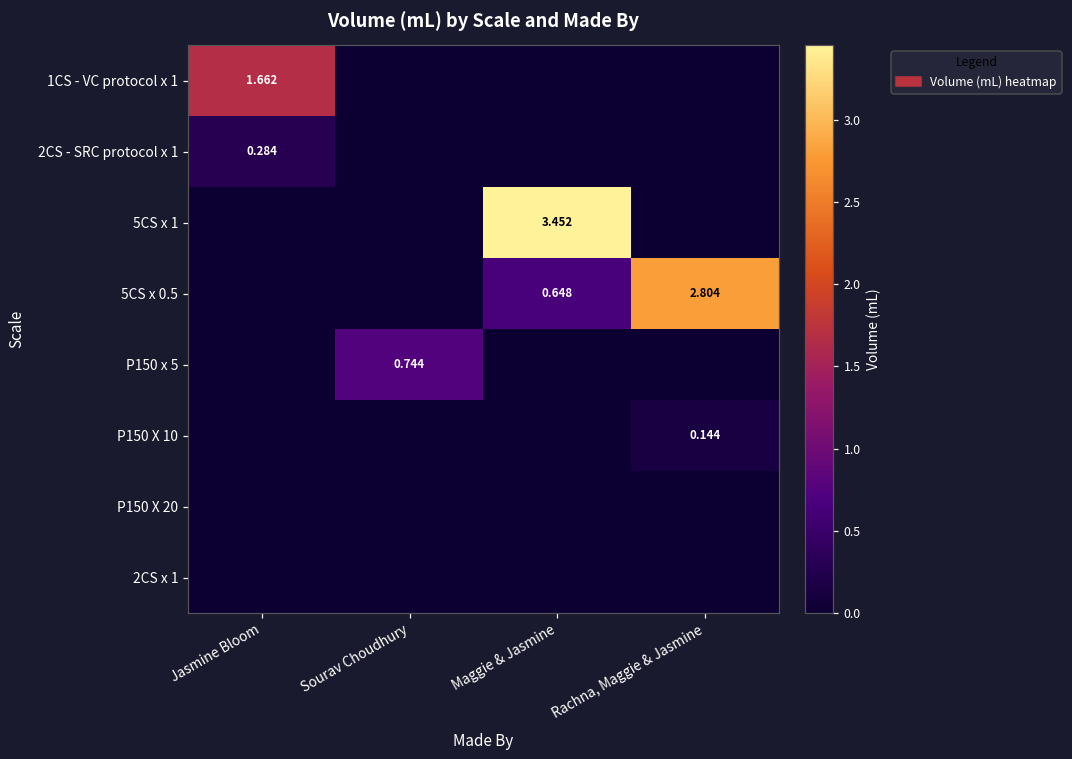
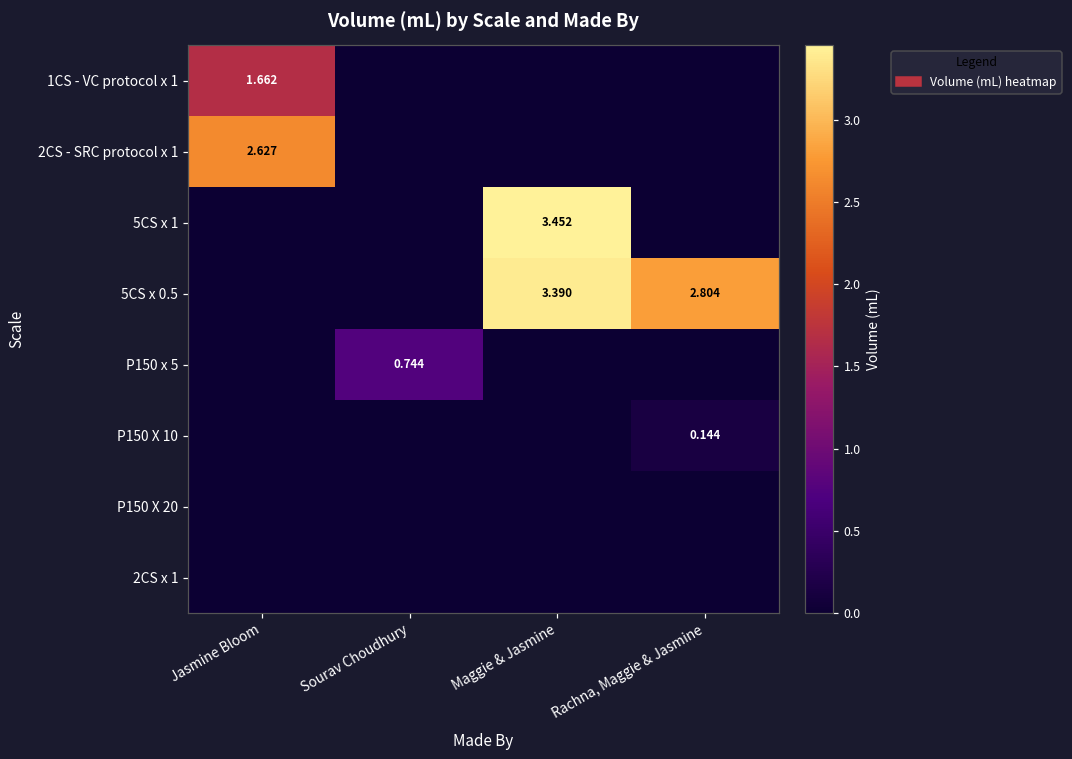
2CS - SRC protocol x 1, Jasmine Bloom: 0.284 -> 2.627
5CS x 0.5, Maggie & Jasmine: 0.648 -> 3.390
